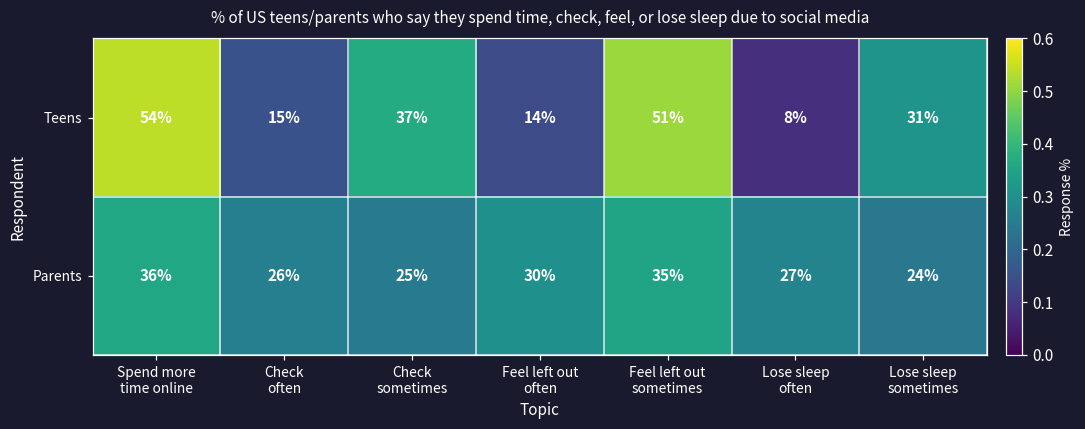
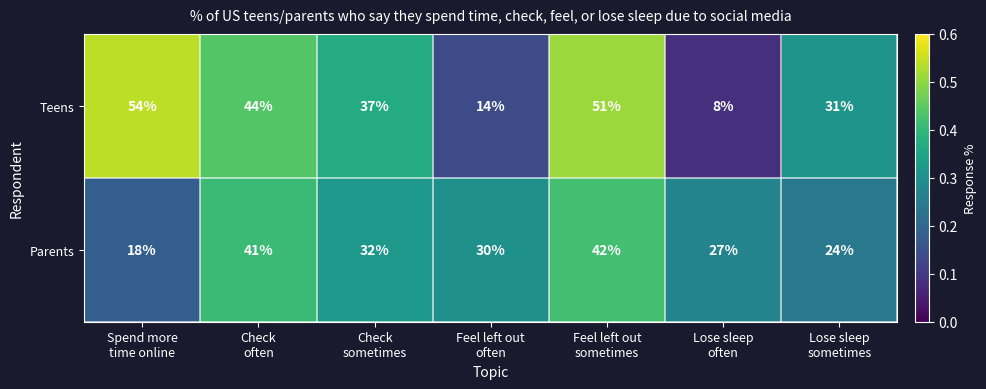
Teens, Check often: 15% -> 44%
Parents, Spend more time online: 36% -> 18%
Parents, Check often: 26% -> 41%
Parents, Check sometimes: 25% -> 32%
Parents, Feel left out sometimes: 35% -> 42%
